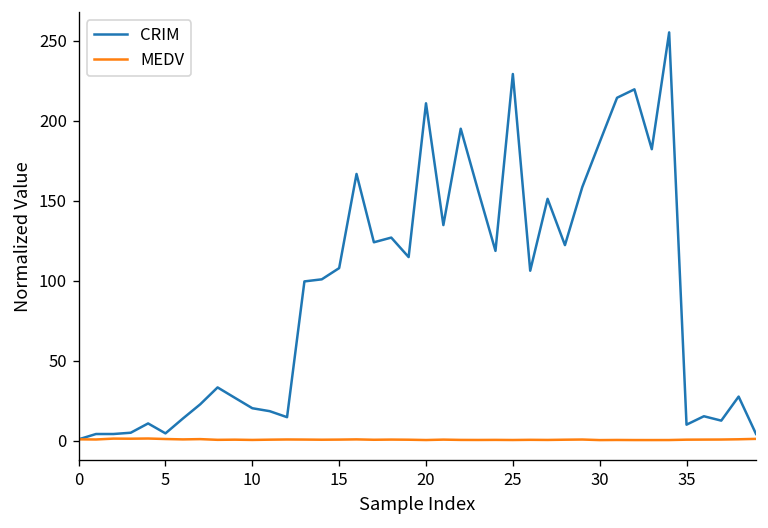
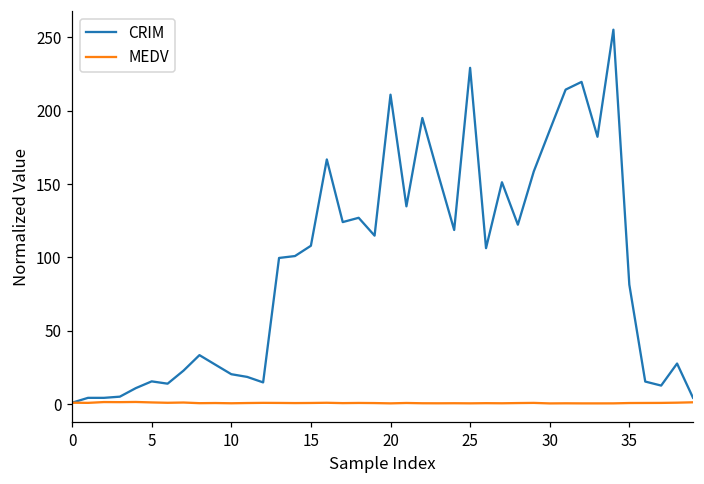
CRIM, 5: 5 -> 16
CRIM, 35: 10 -> 81
